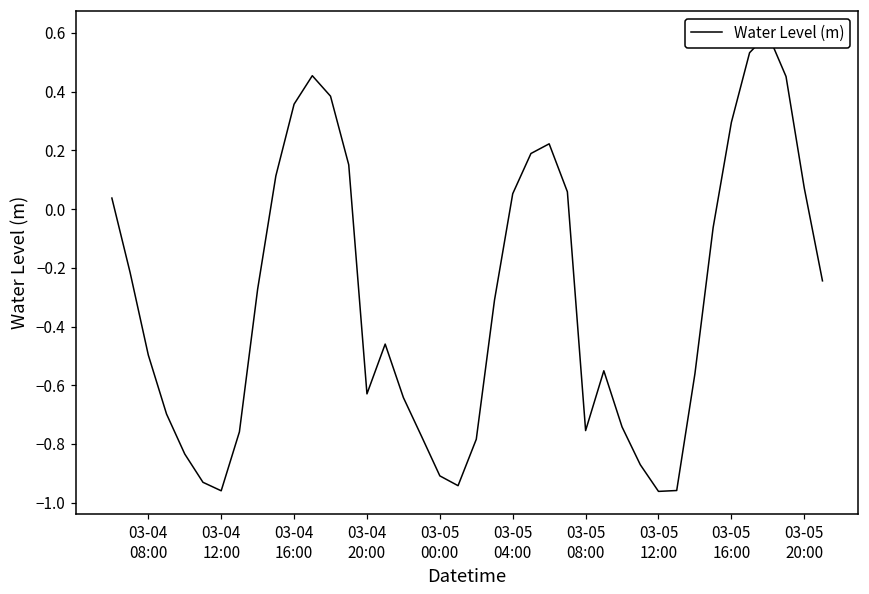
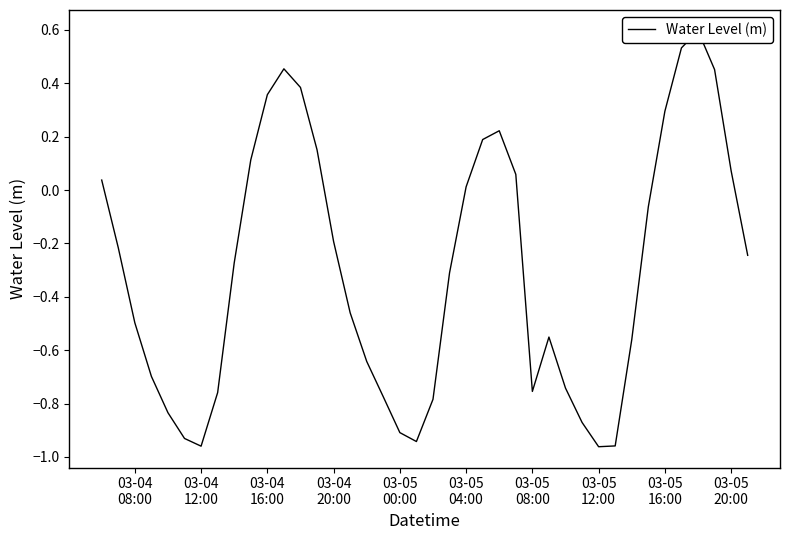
03-04 20:00: -0.63 -> -0.19
03-05 04:00: 0.05 -> 0.01
